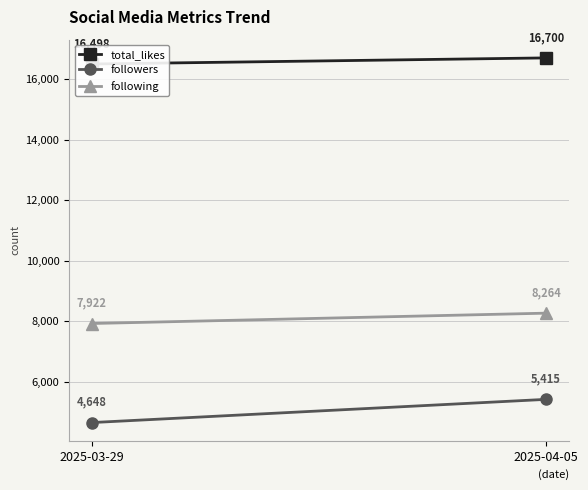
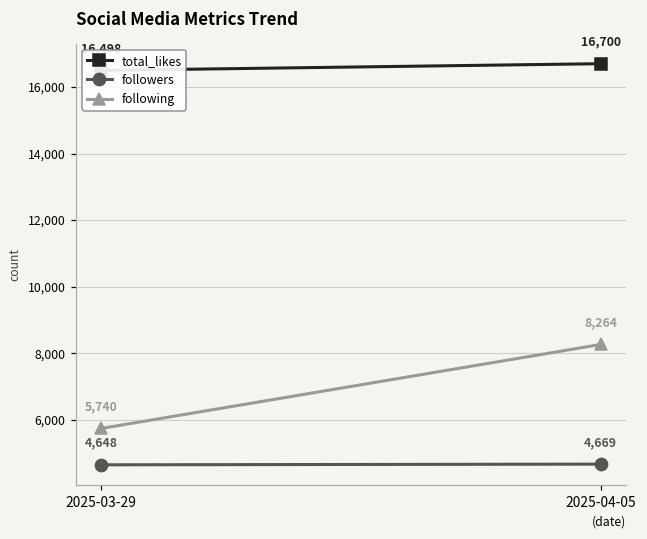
following, 2025-03-29: 7,922 -> 5,740
followers, 2025-04-05: 5,415 -> 4,669
